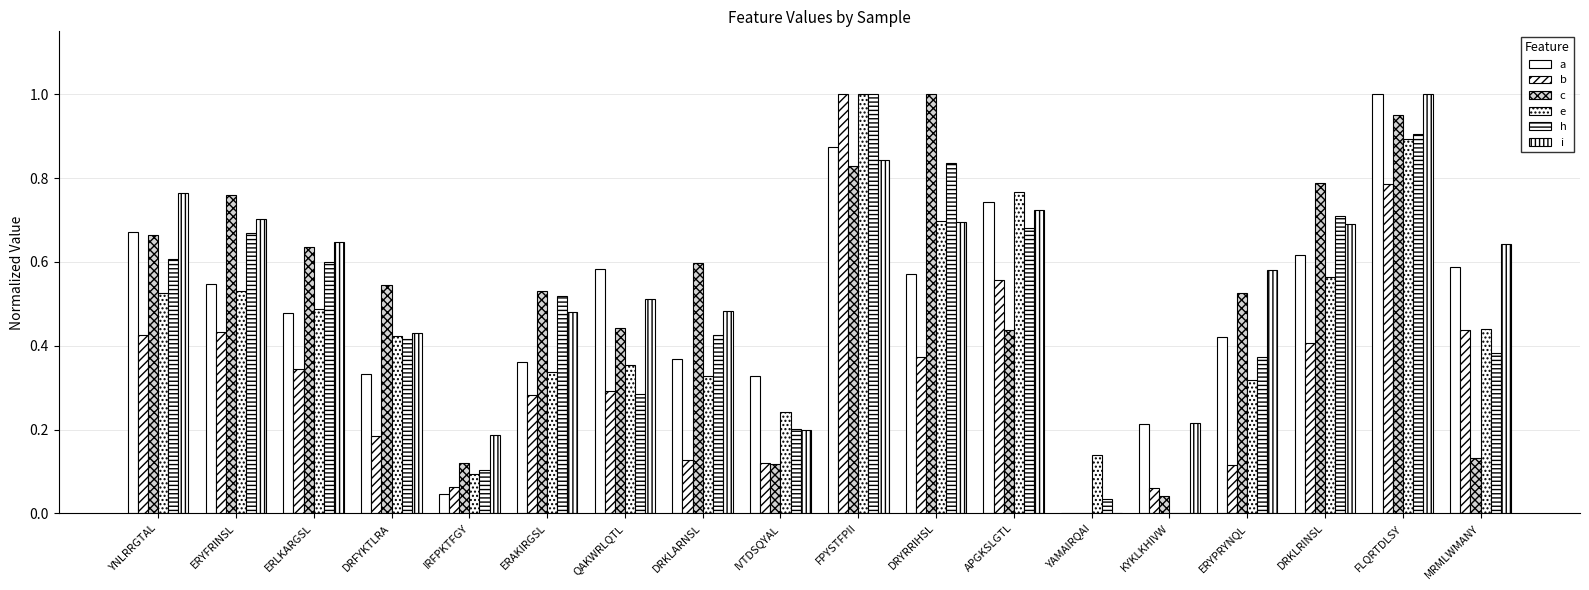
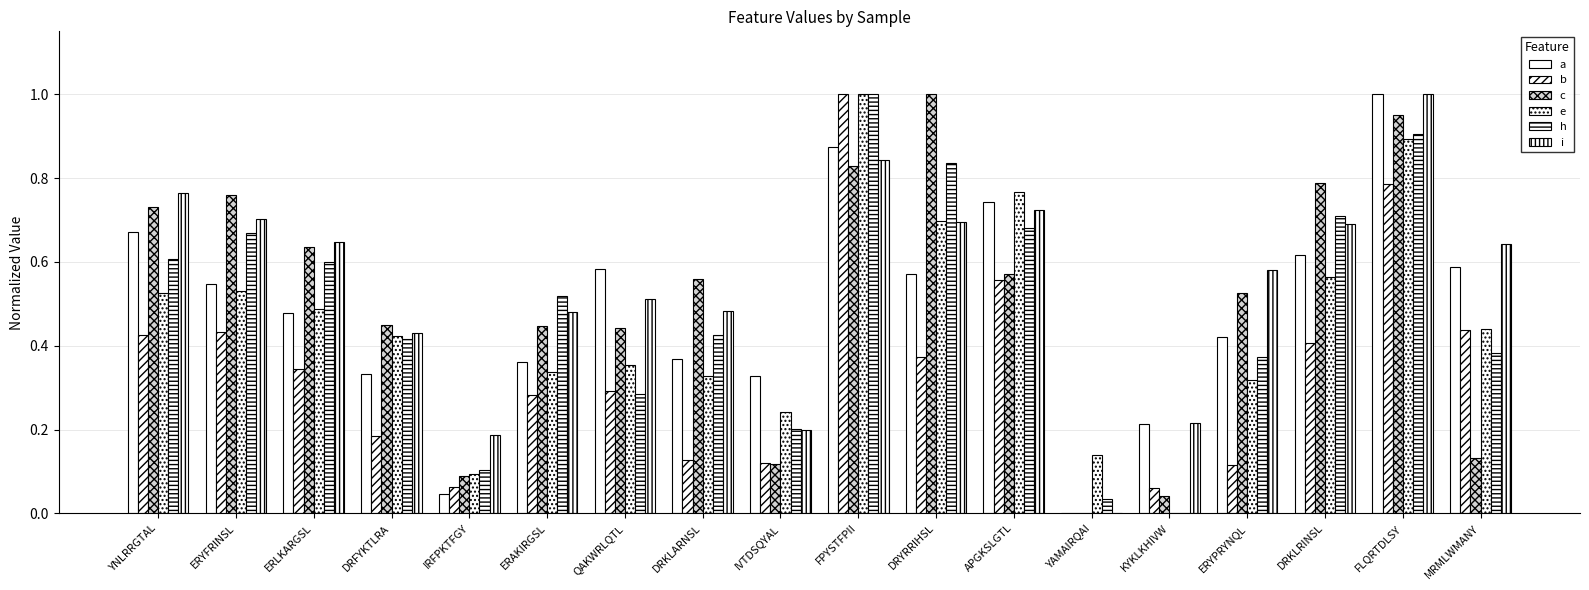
c, YNLRRGTAL: 0.66 -> 0.73
c, DRFYKTLRA: 0.54 -> 0.45
c, IRFPKTFGY: 0.12 -> 0.09
c, ERAKIRGSL: 0.53 -> 0.45
c, DRKLARNSL: 0.60 -> 0.56
c, APGKSLGTL: 0.44 -> 0.57
